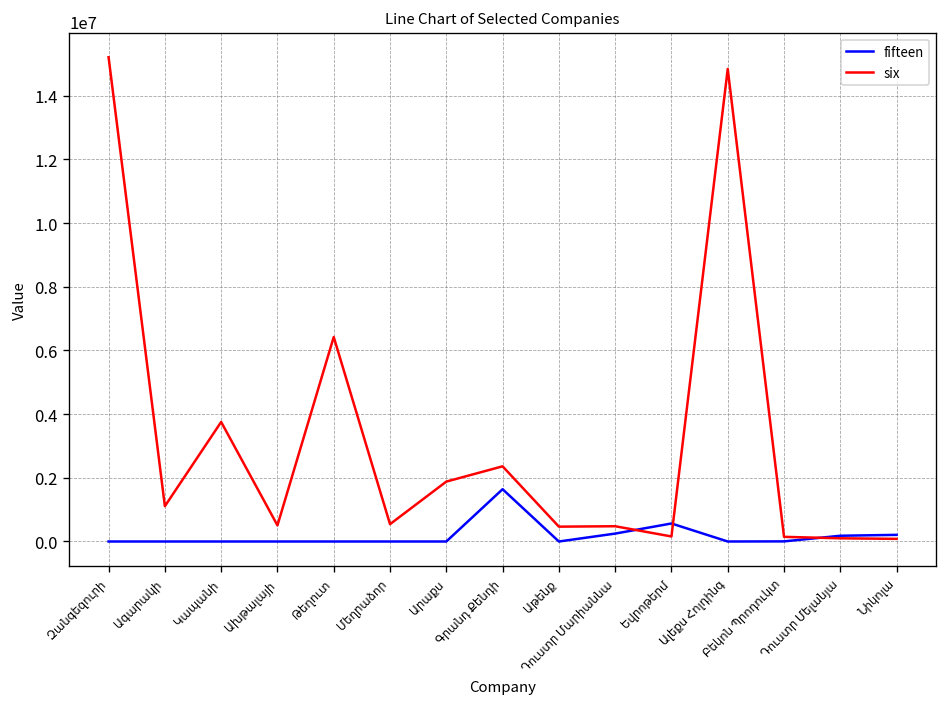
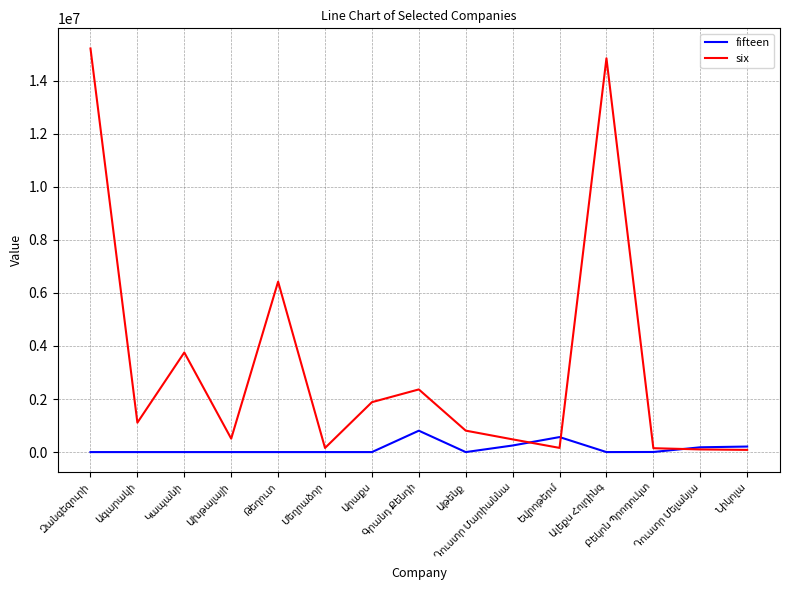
six, Մեղրաձոր: 500000 -> 200000
fifteen, Գրանդ Քենդի: 1600000 -> 800000
six, Աթենք: 500000 -> 800000
